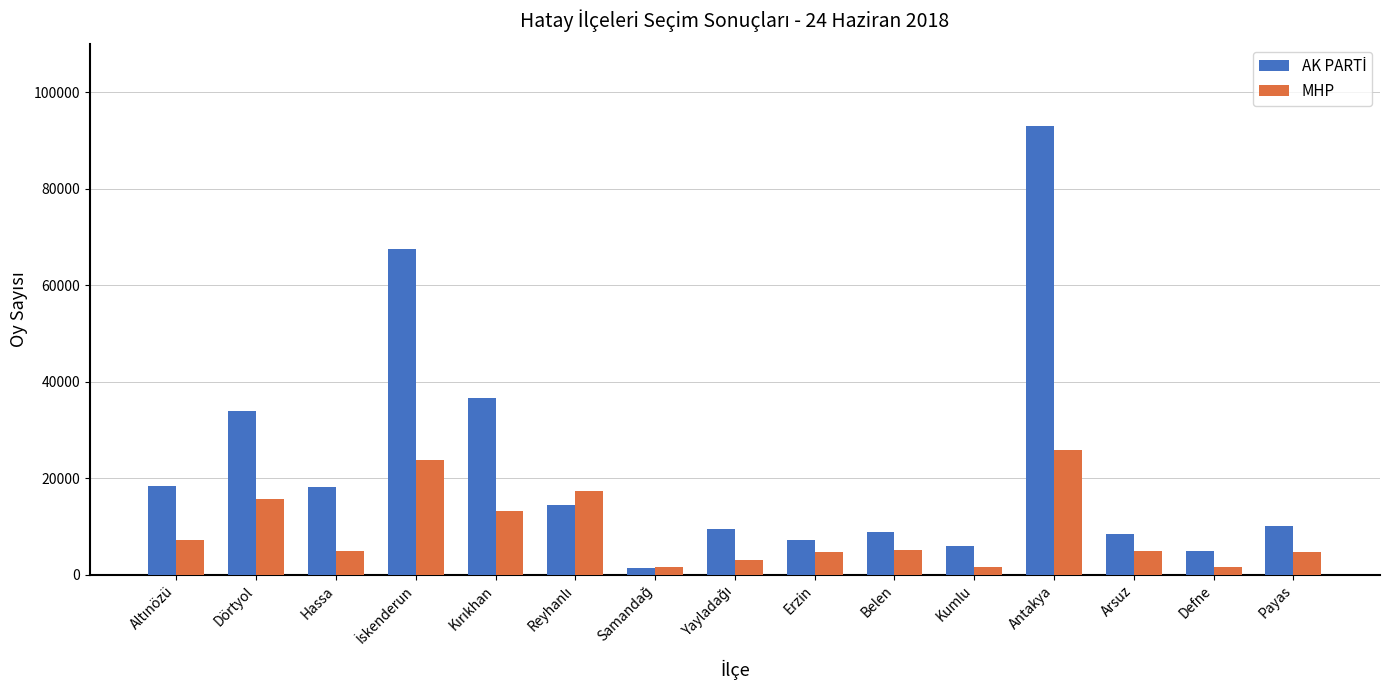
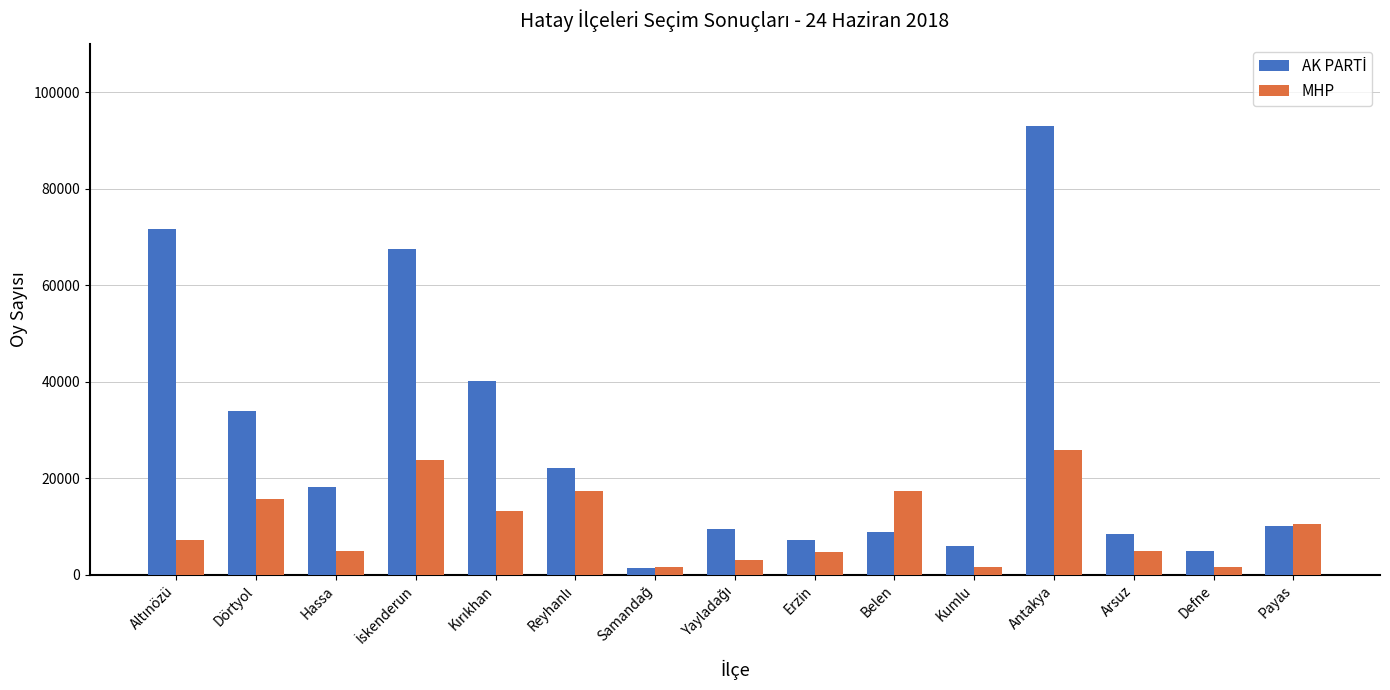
AK PARTİ, Altınözü: 18000 -> 72000
AK PARTİ, Kırıkhan: 37000 -> 40000
AK PARTİ, Reyhanlı: 15000 -> 22000
MHP, Belen: 5000 -> 17000
MHP, Payas: 5000 -> 10000
